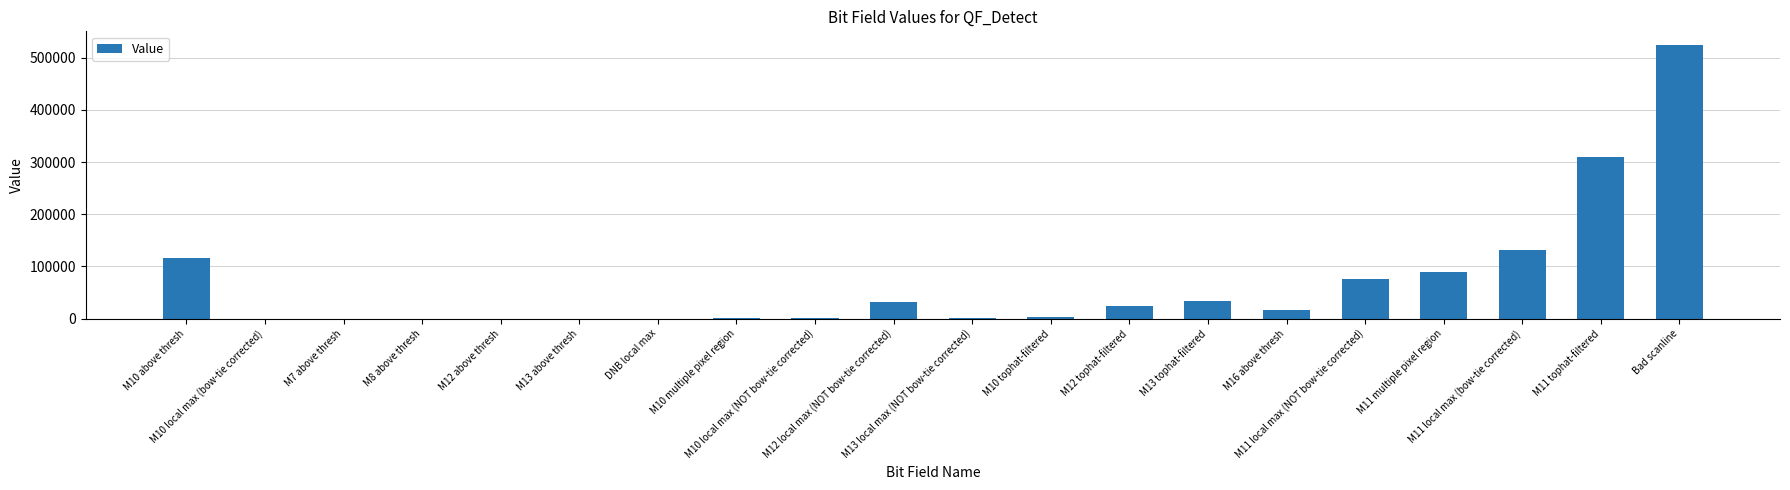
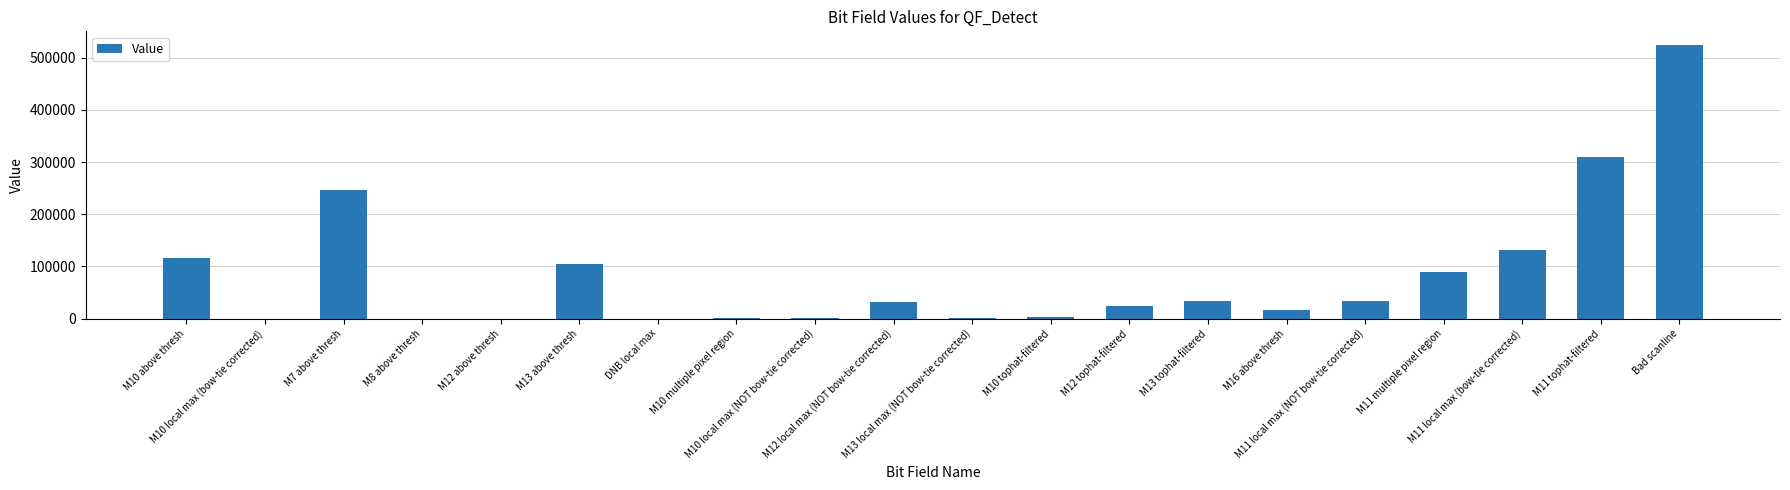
M7 above thresh: 0 -> 250000
M13 above thresh: 0 -> 100000
M11 local max (NOT bow-tie corrected): 80000 -> 30000
